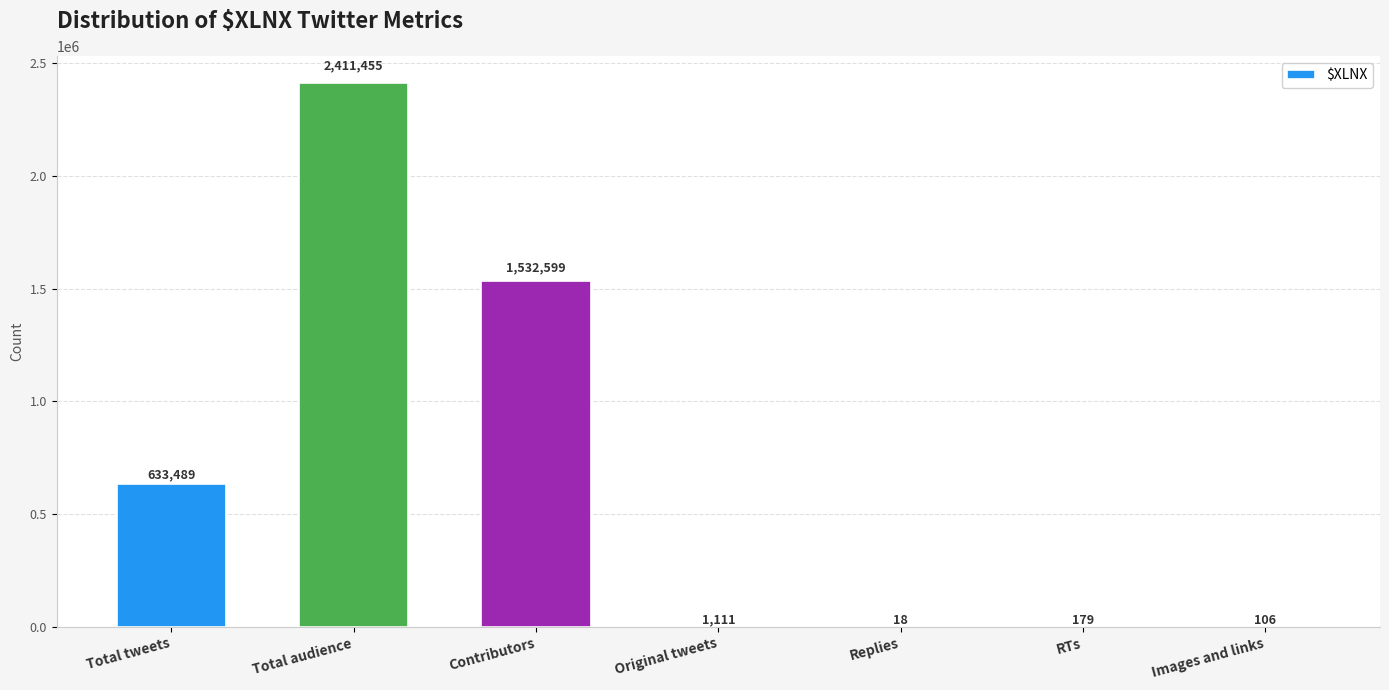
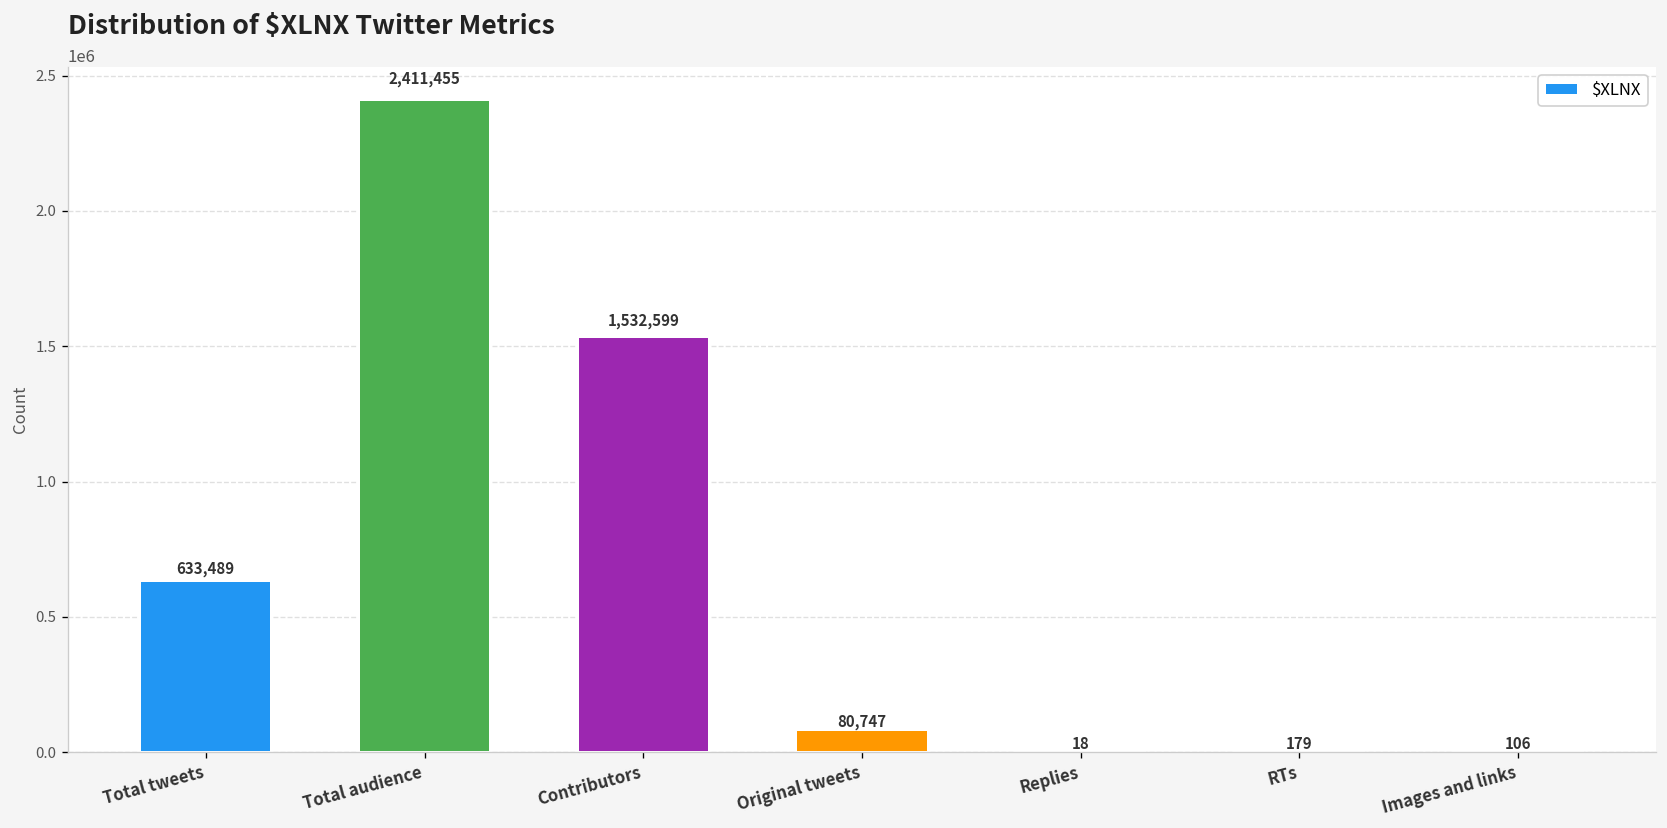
Original tweets: 1,111 -> 80,747
